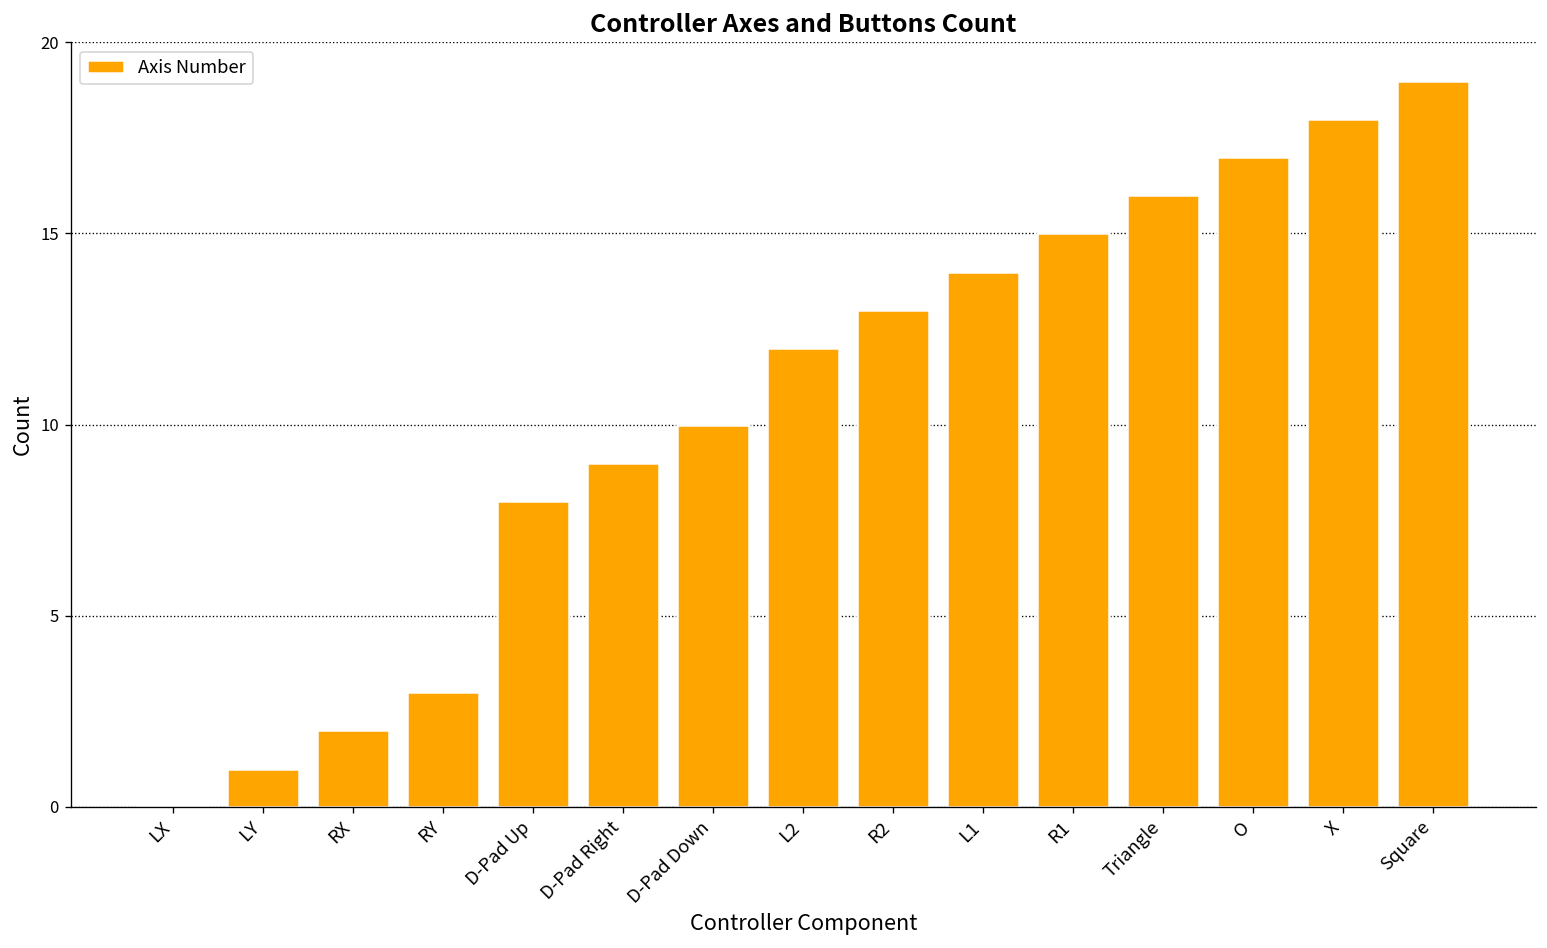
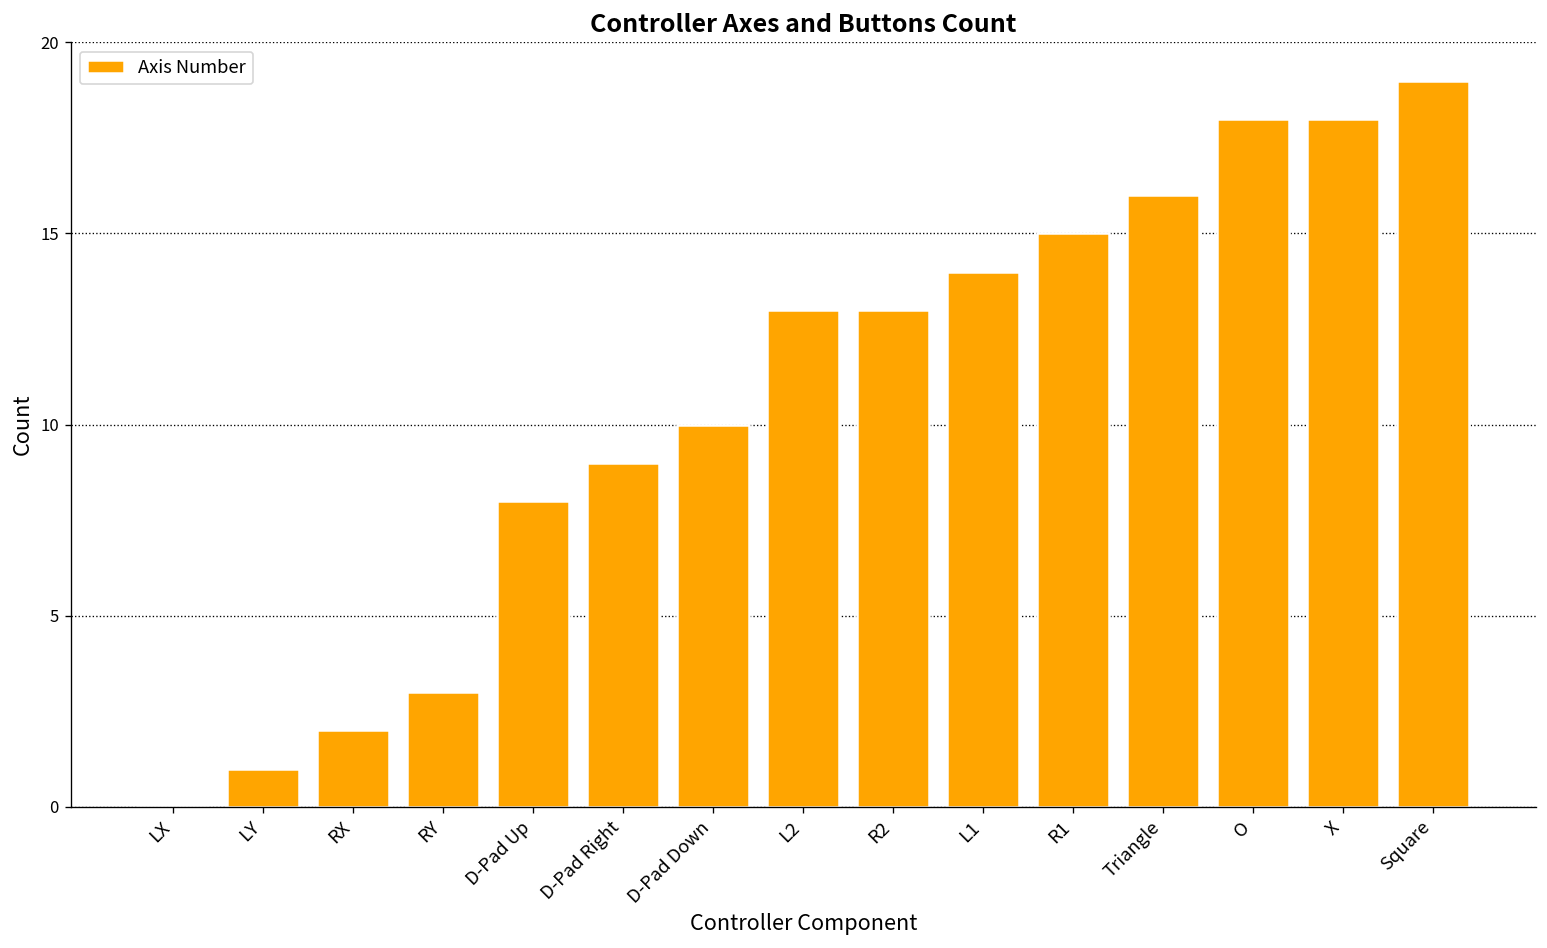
L2: 12 -> 13
O: 17 -> 18
